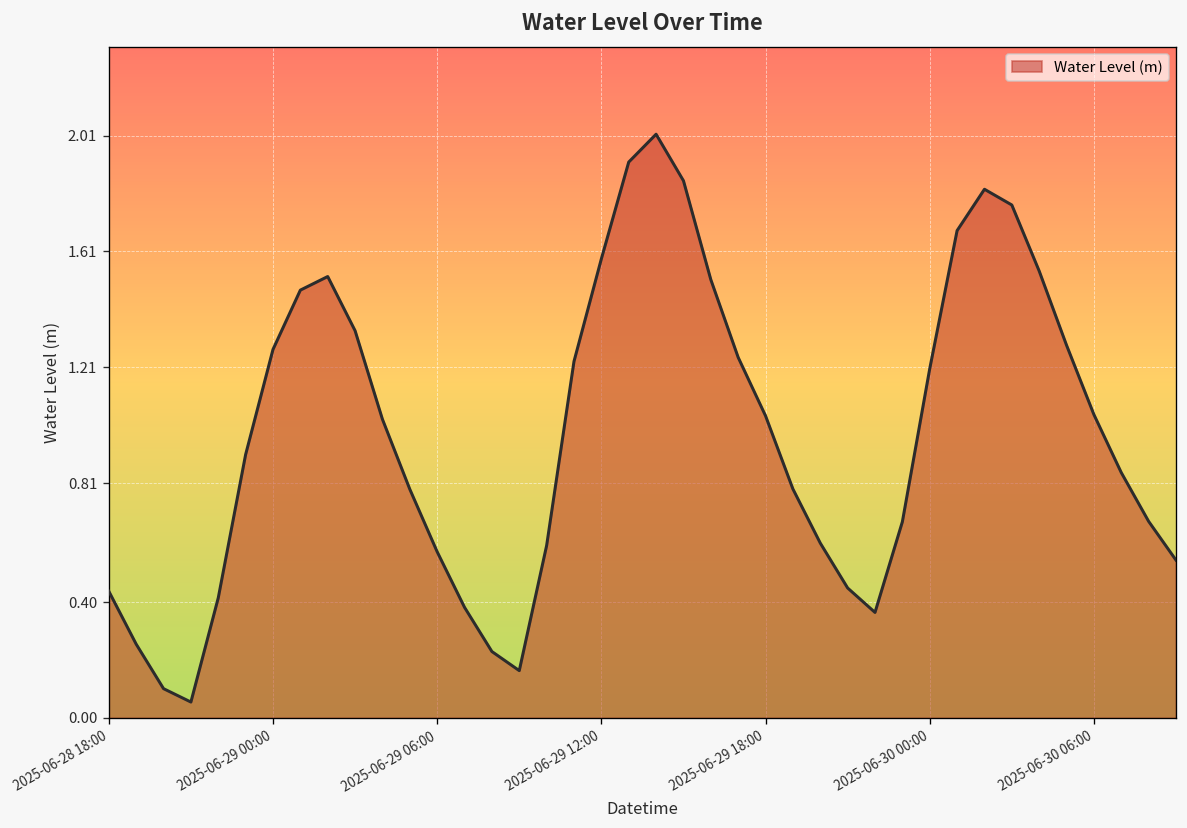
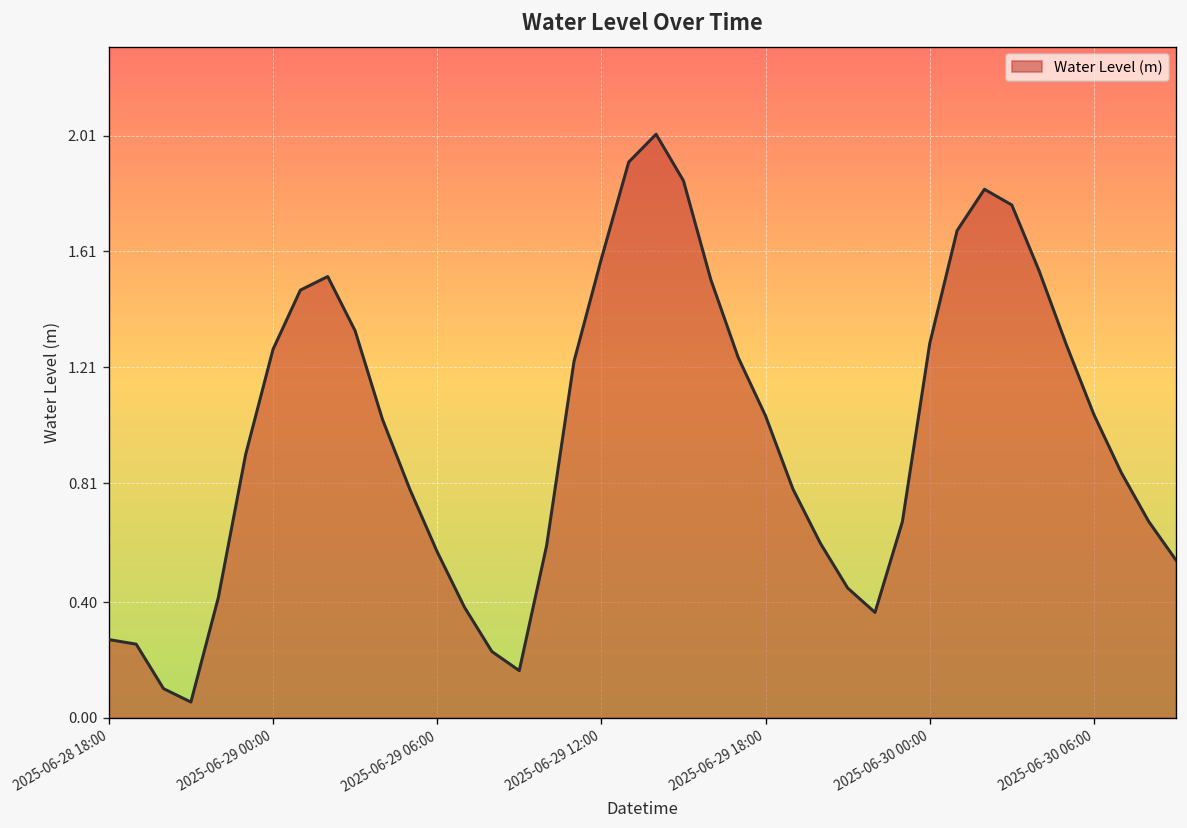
2025-06-28 18:00: 0.44 -> 0.27
2025-06-30 00:00: 1.21 -> 1.29
